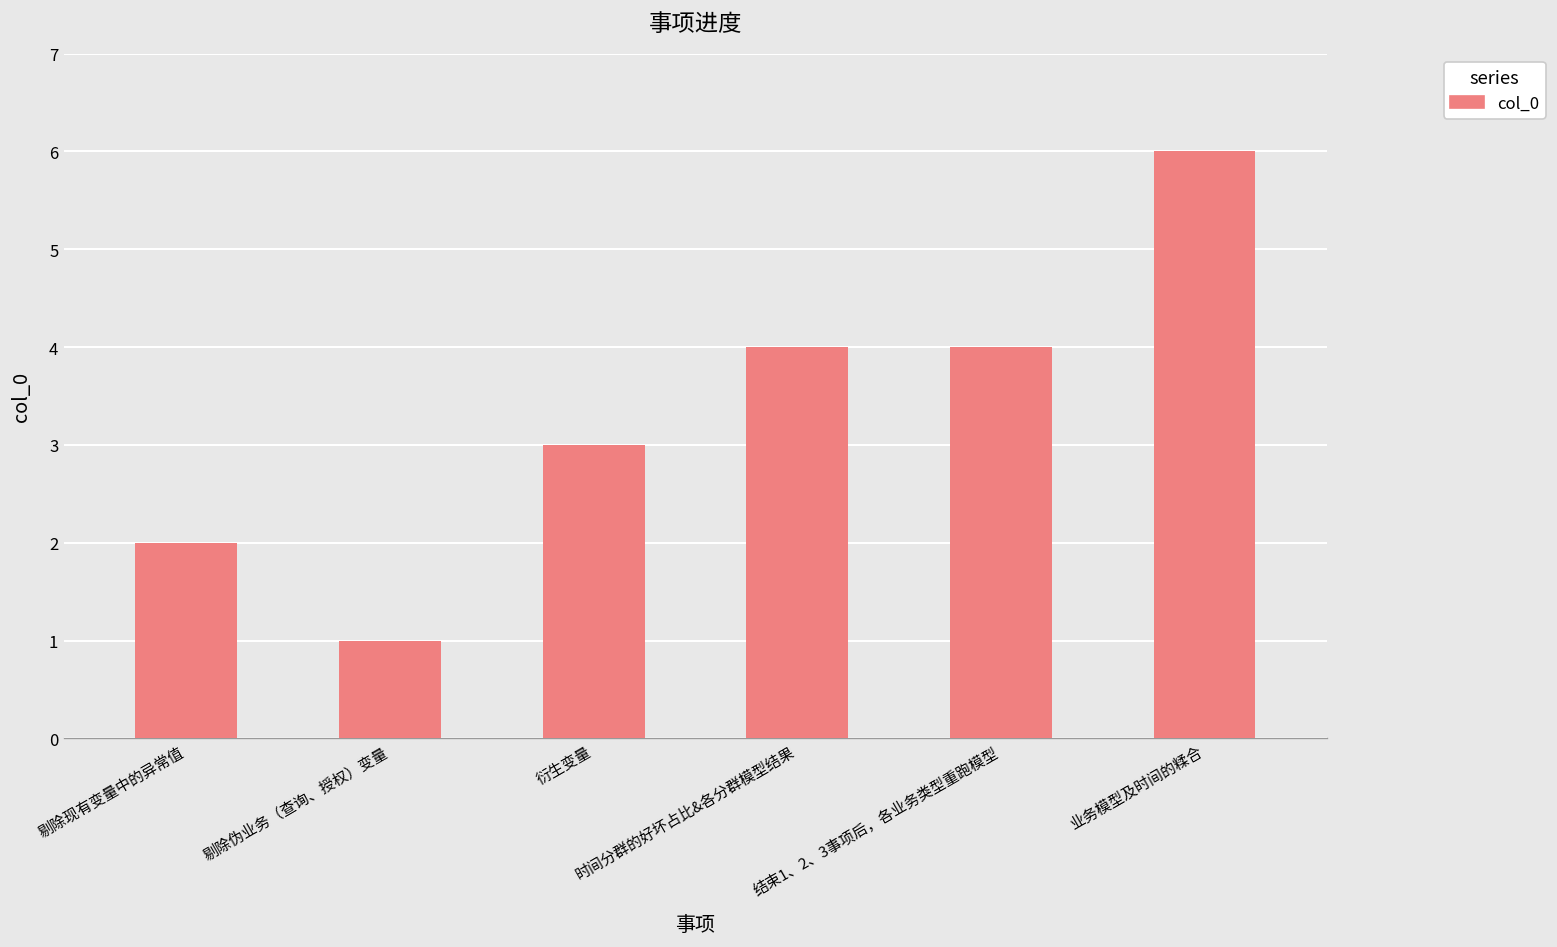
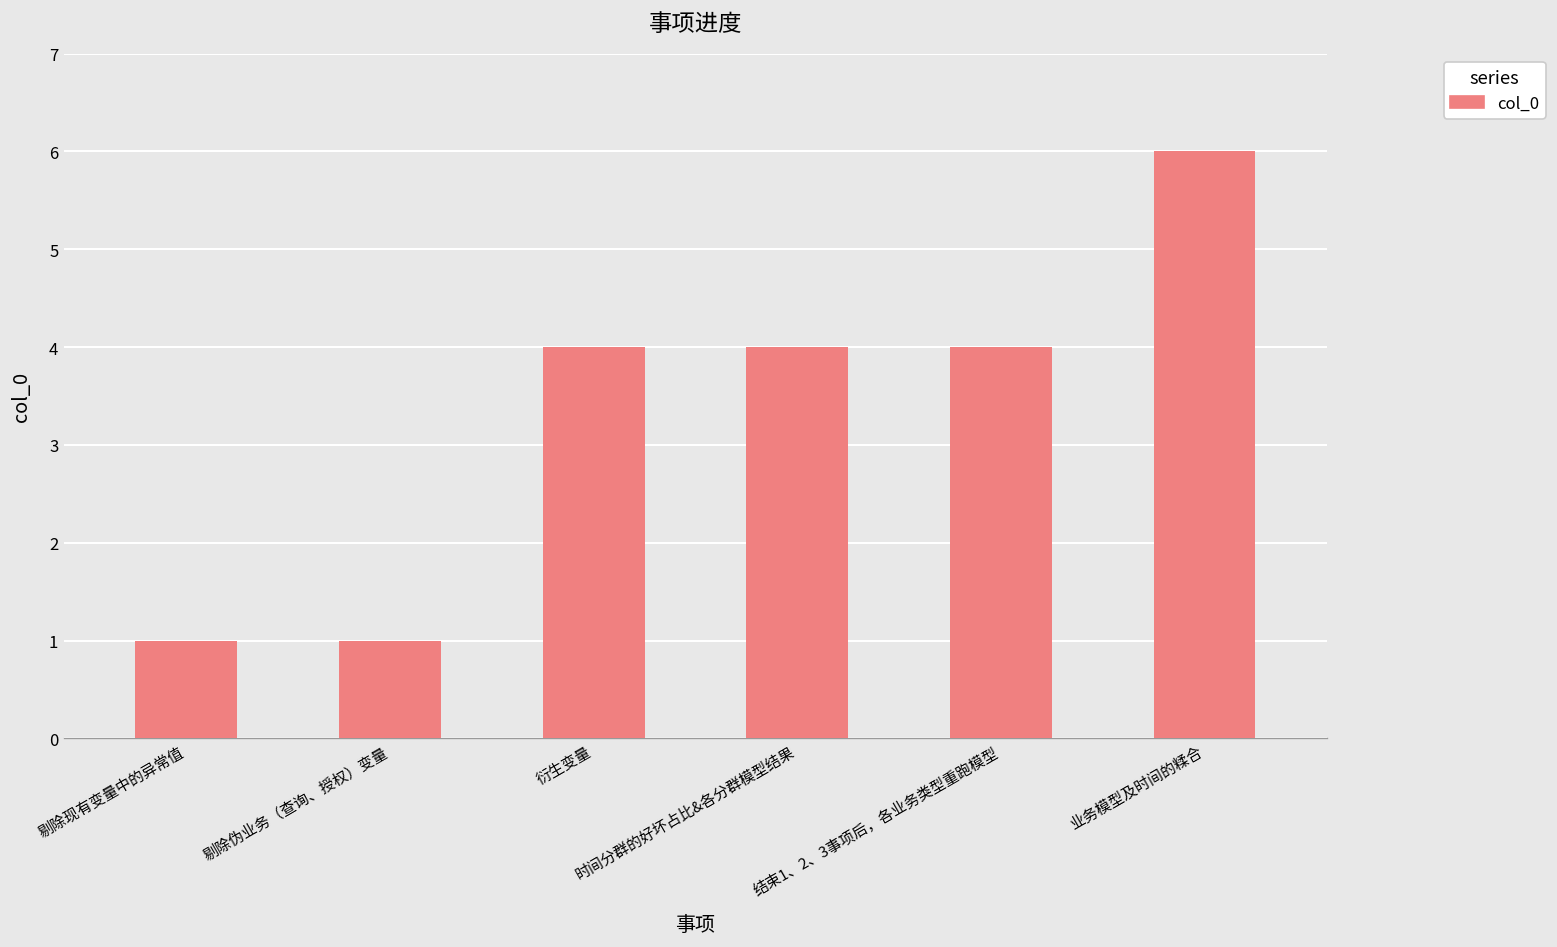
剔除现有变量中的异常值: 2 -> 1
衍生变量: 3 -> 4
